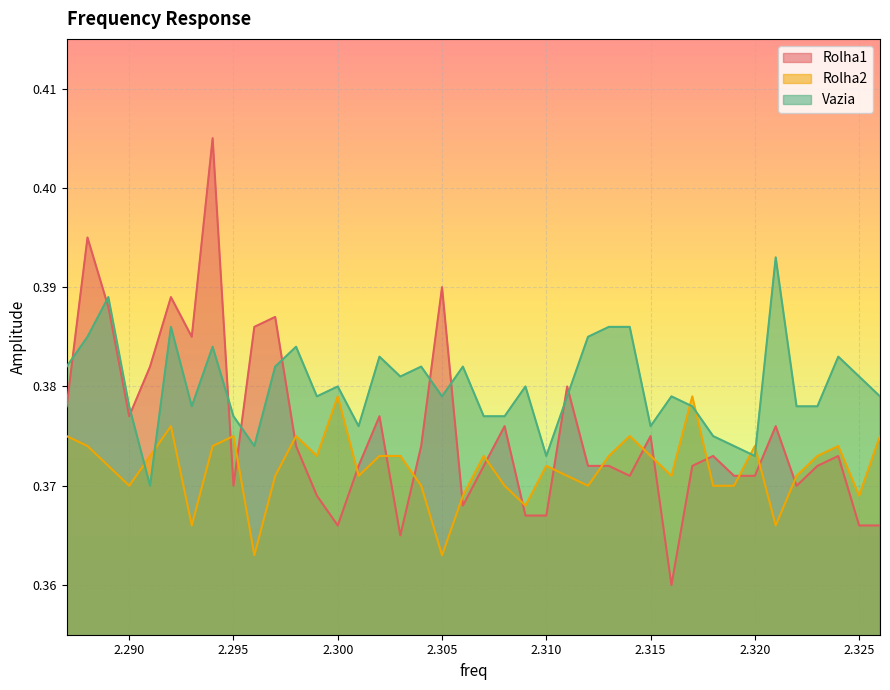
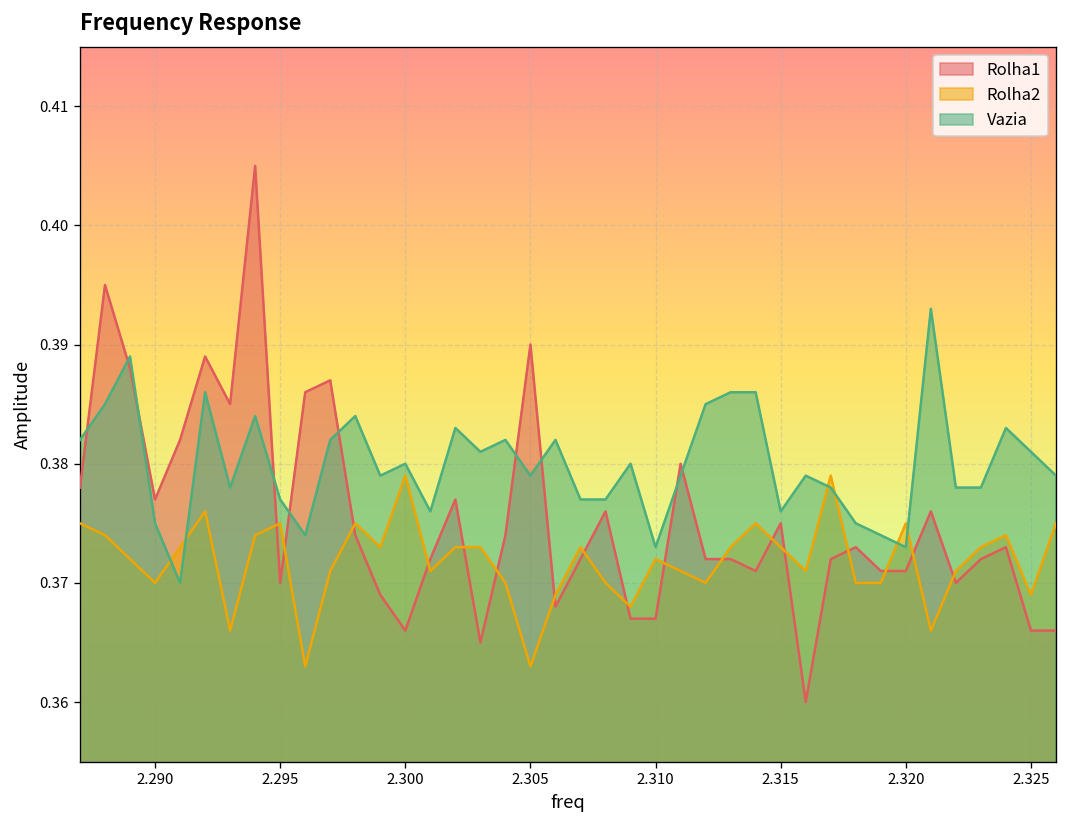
Vazia, 2.290: 0.378 -> 0.375
Rolha2, 2.320: 0.374 -> 0.375
